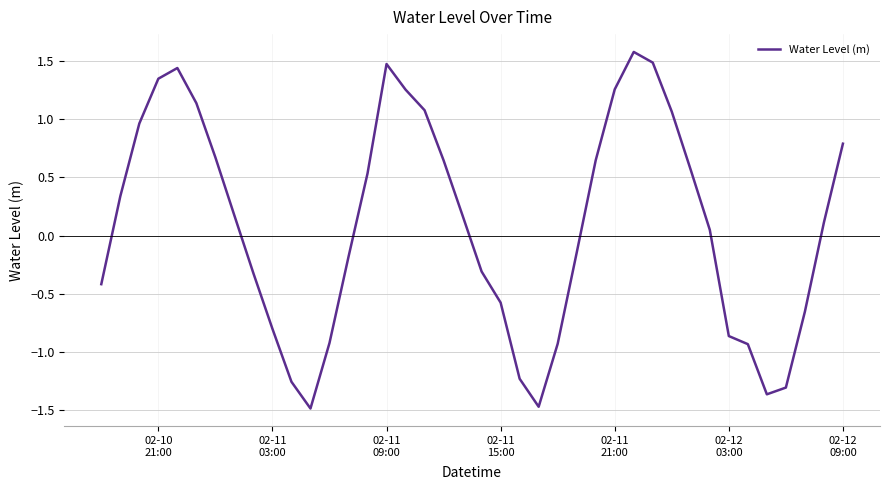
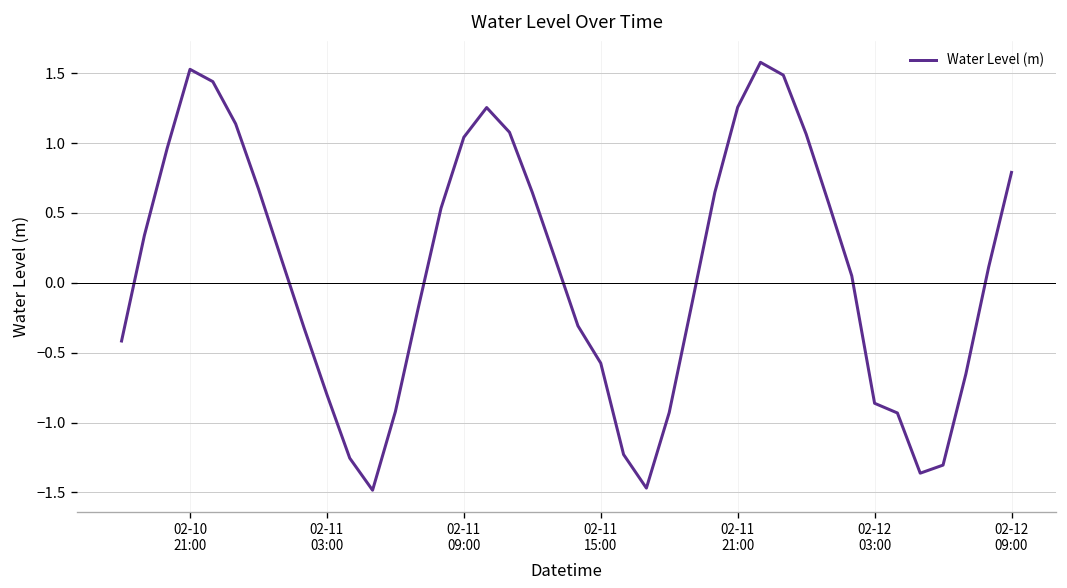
02-10 21:00: 1.35 -> 1.53
02-11 09:00: 1.47 -> 1.04
